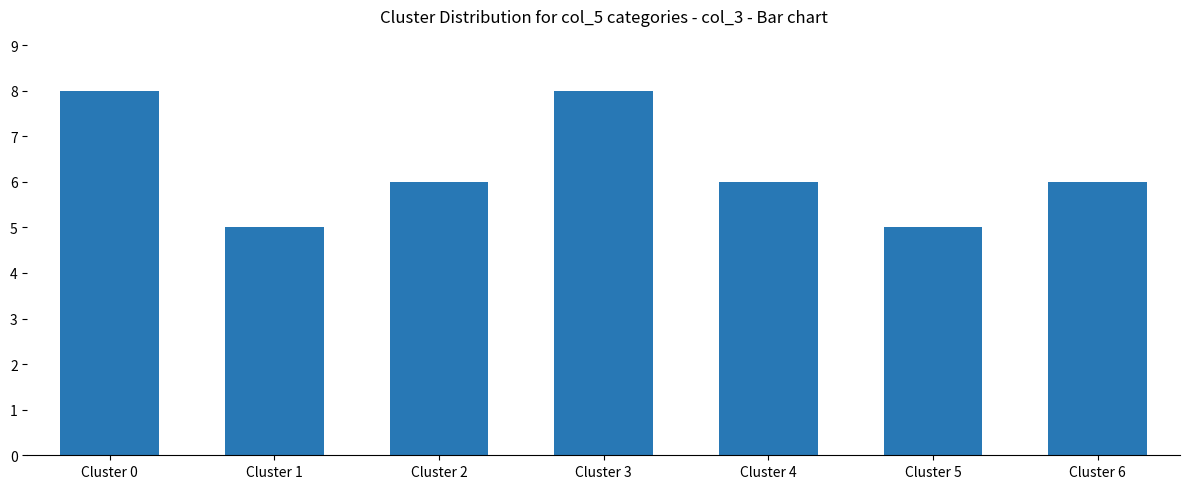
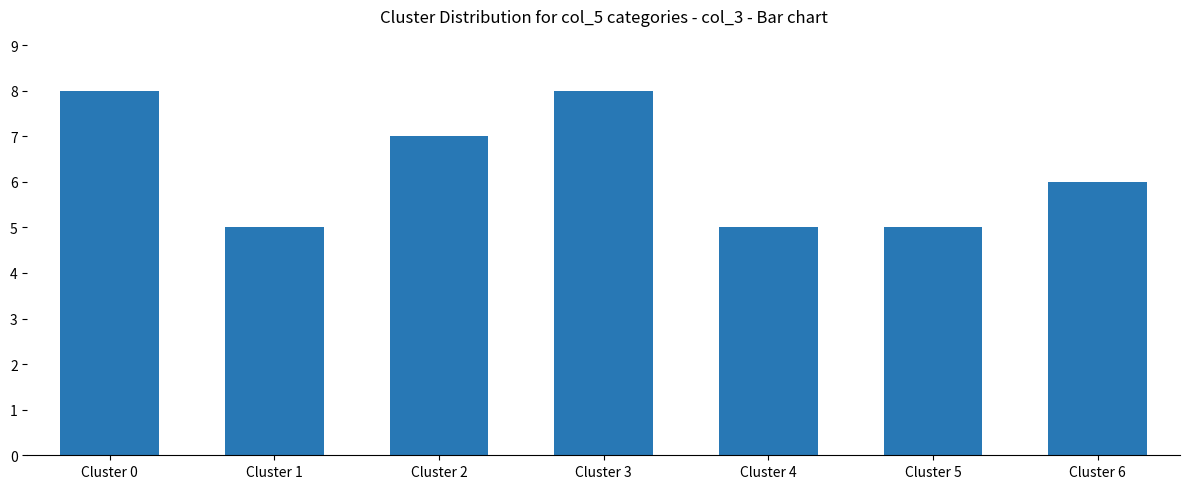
Cluster 2: 6 -> 7
Cluster 4: 6 -> 5
